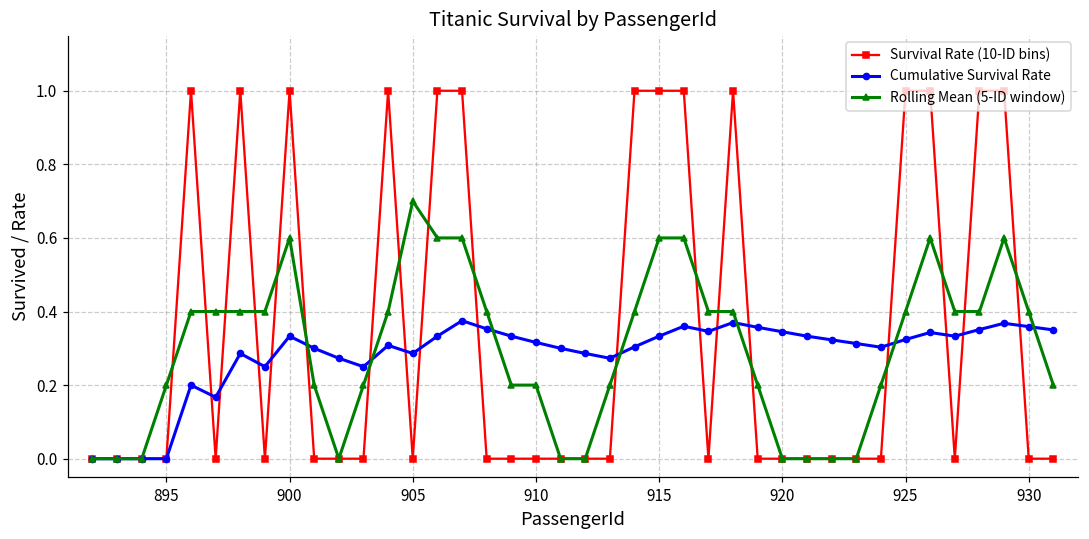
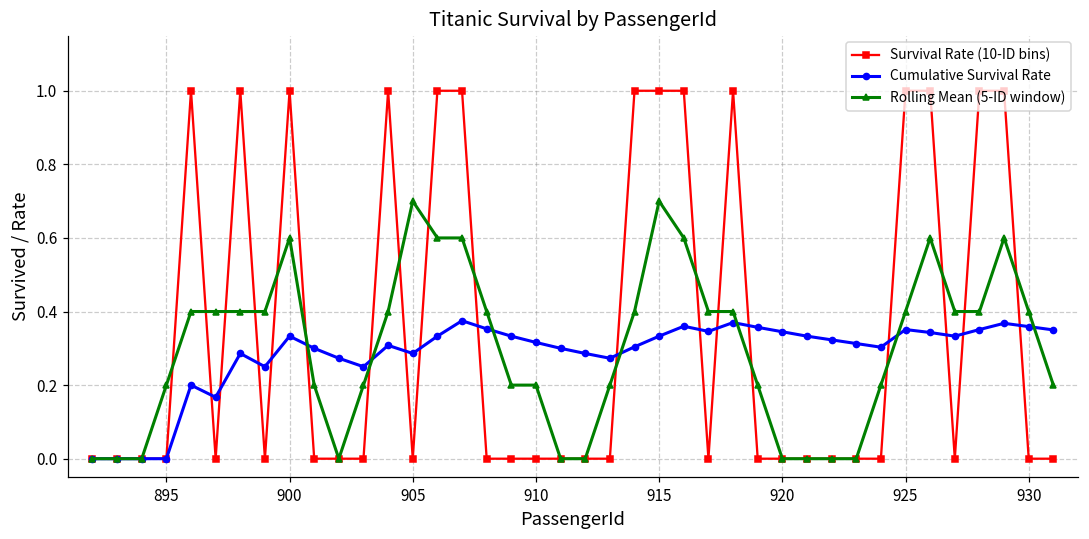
Rolling Mean (5-ID window), 915: 0.6 -> 0.7
Cumulative Survival Rate, 925: 0.32 -> 0.35
